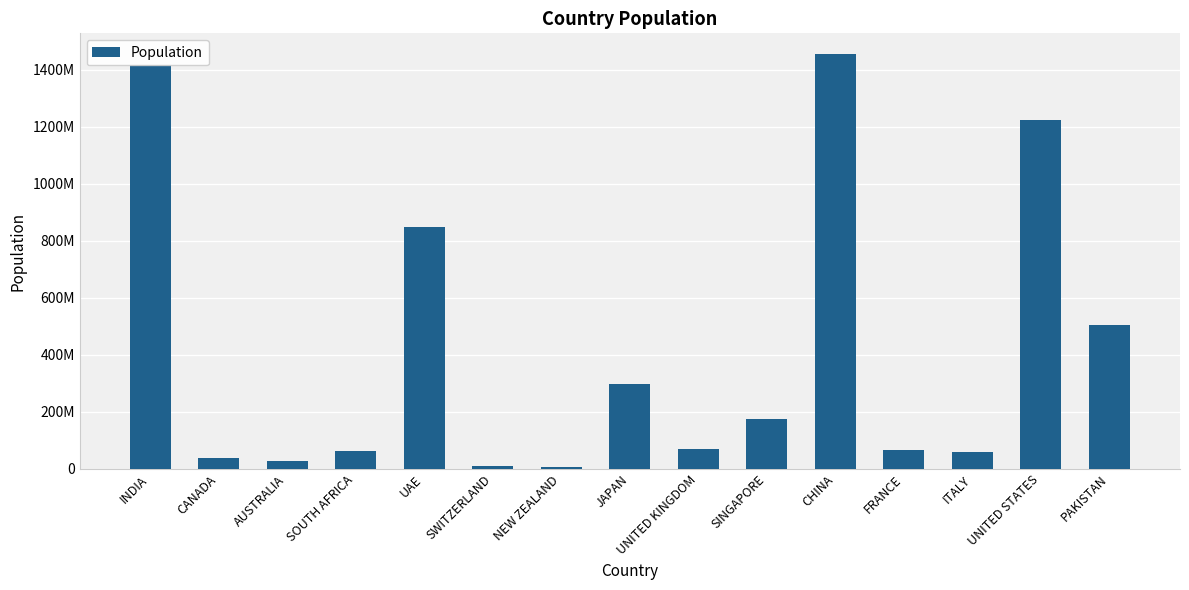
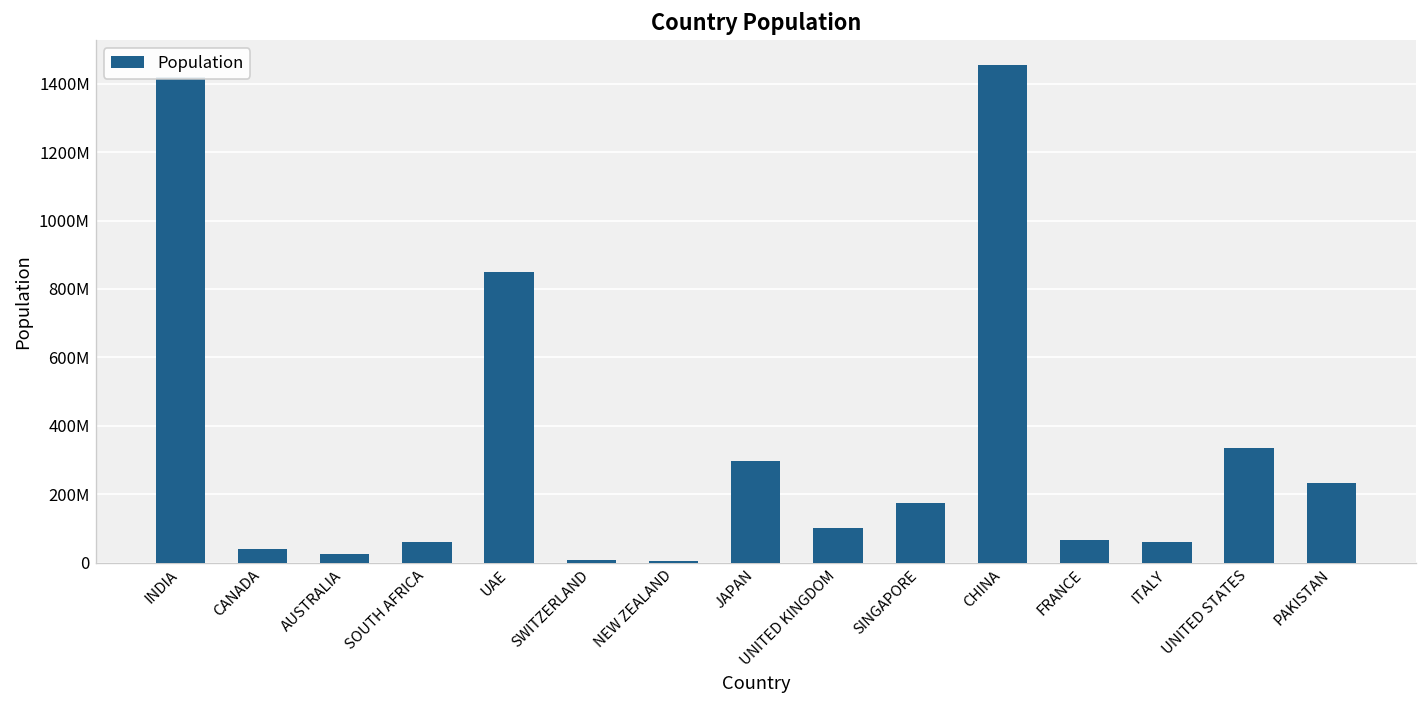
UNITED KINGDOM: 70000000 -> 100000000
UNITED STATES: 1220000000 -> 330000000
PAKISTAN: 510000000 -> 230000000
